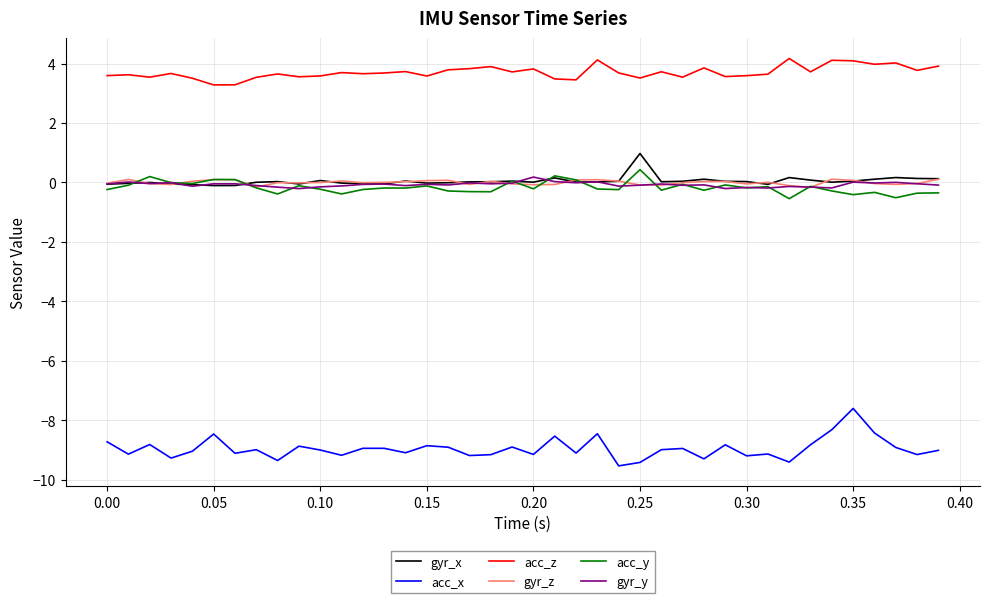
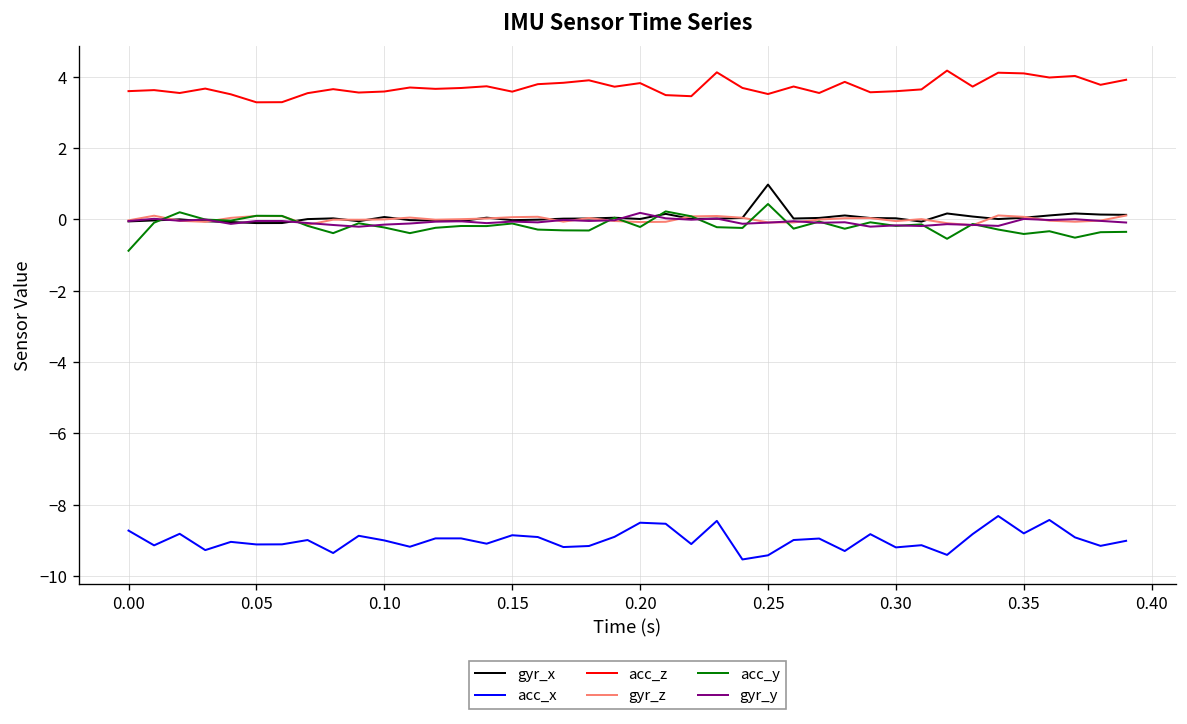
acc_y, 0.00: -0.2 -> -0.9
acc_x, 0.05: -8.5 -> -9.1
acc_x, 0.20: -9.1 -> -8.5
acc_x, 0.35: -7.6 -> -8.8
